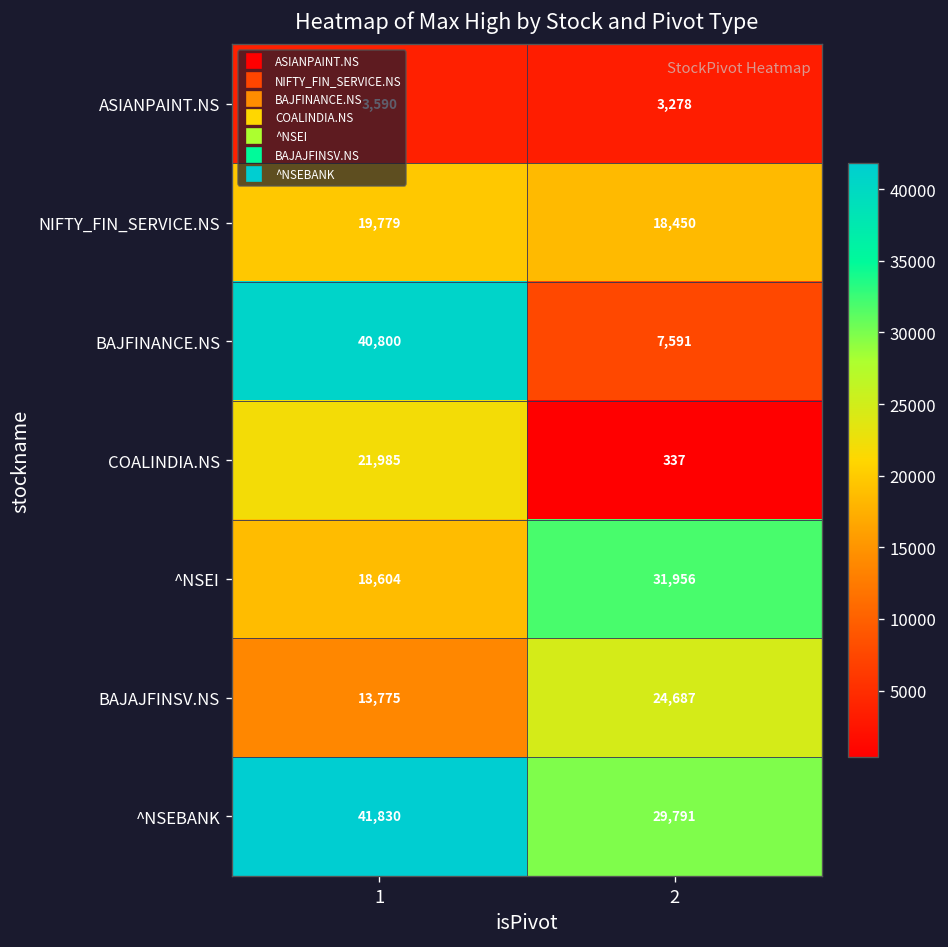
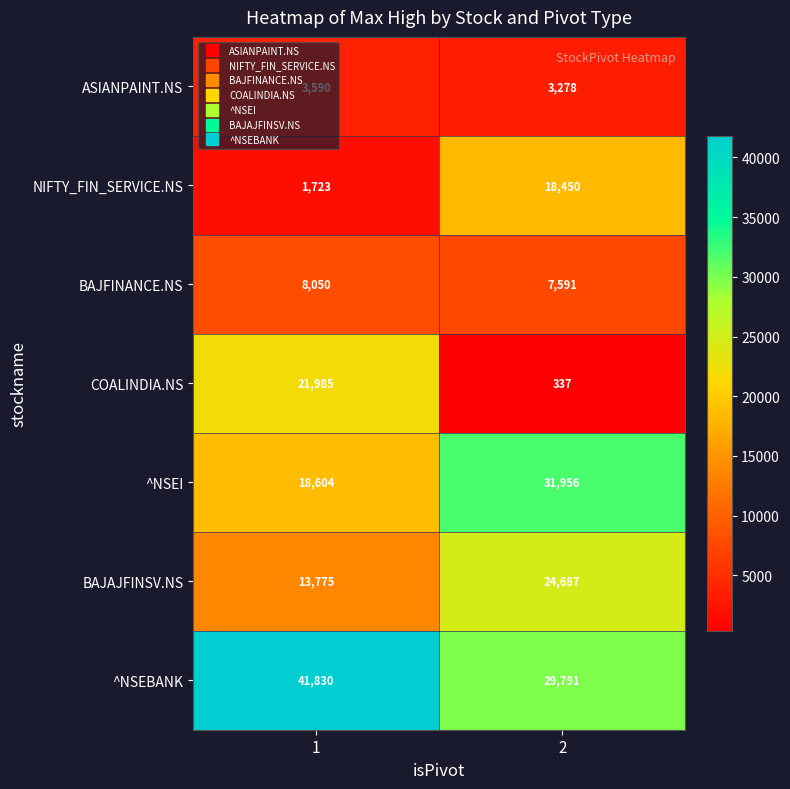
NIFTY_FIN_SERVICE.NS, 1: 19,779 -> 1,723
BAJFINANCE.NS, 1: 40,800 -> 8,050
